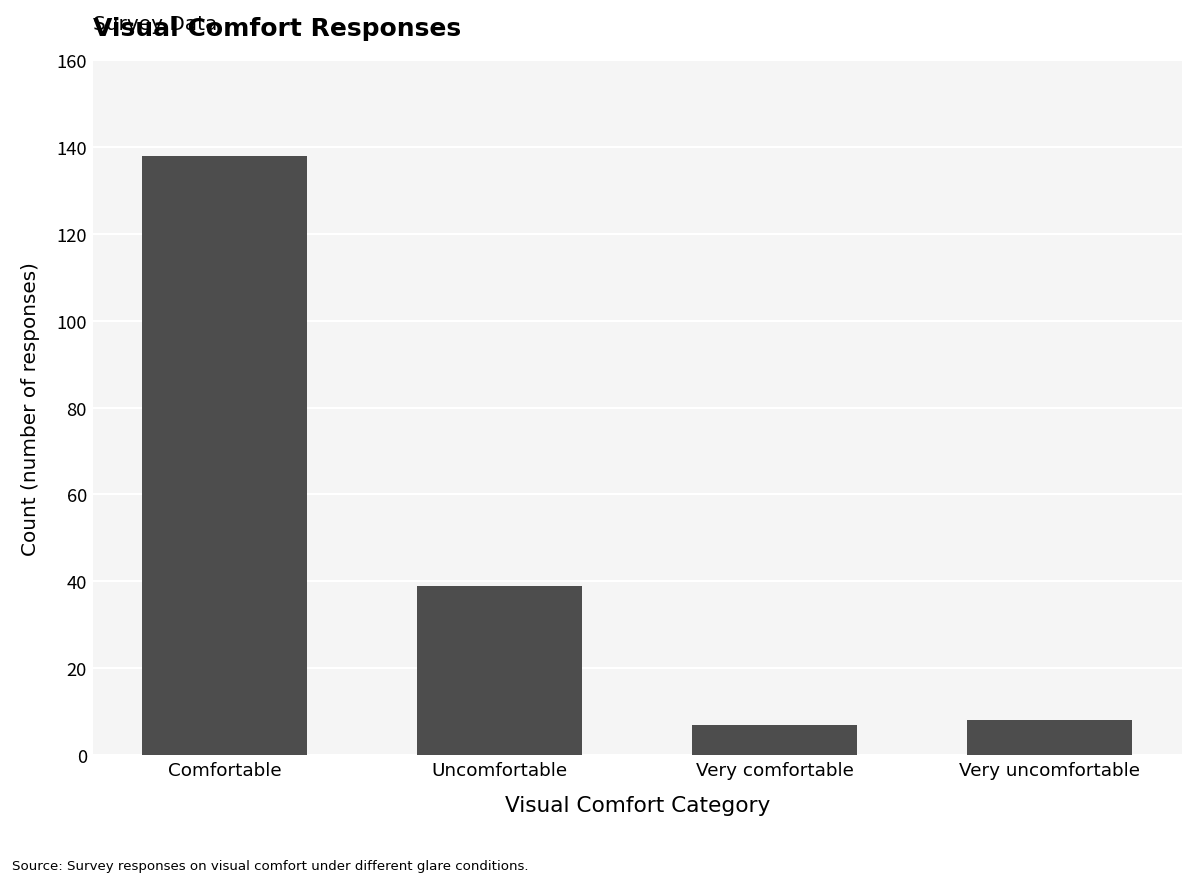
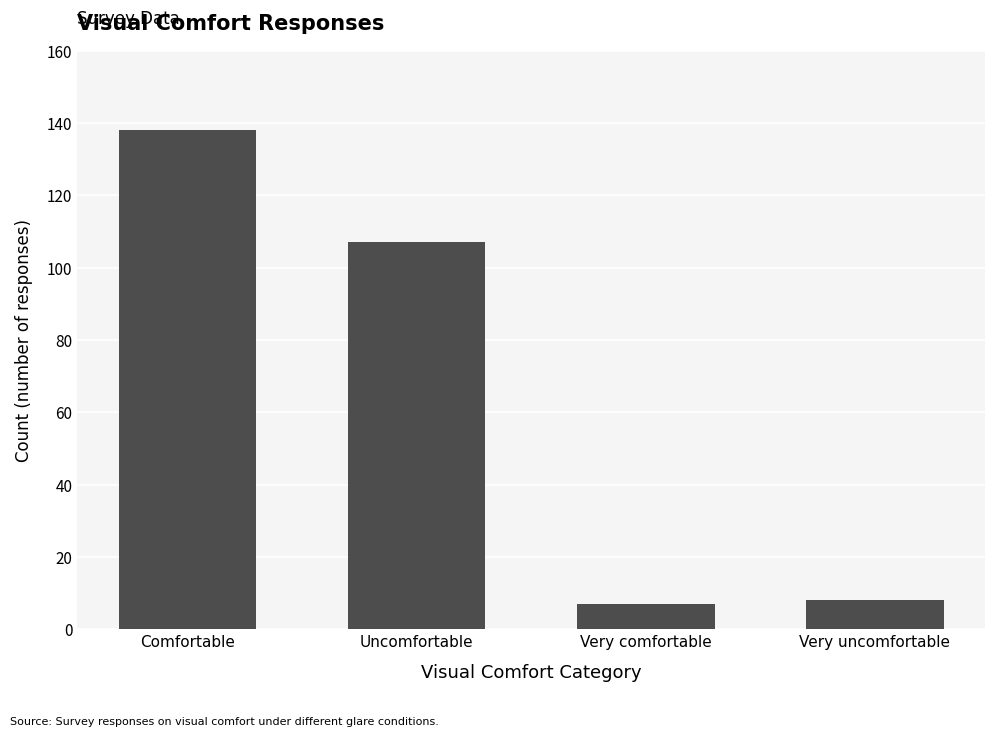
Uncomfortable: 39 -> 107
